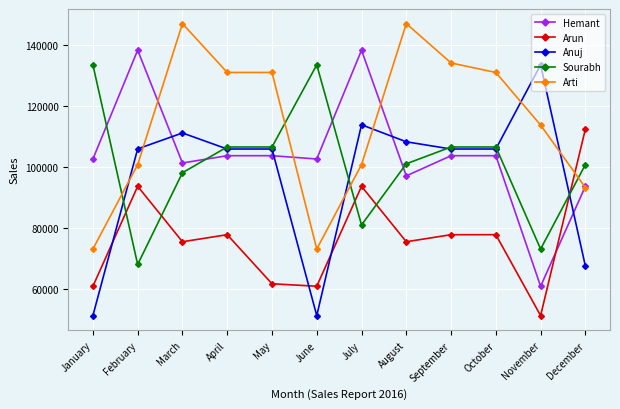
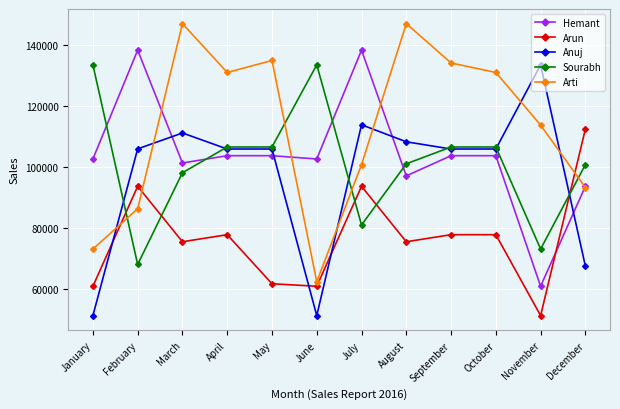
Arti, February: 101000 -> 86000
Arti, May: 131000 -> 135000
Arti, June: 73000 -> 62000
